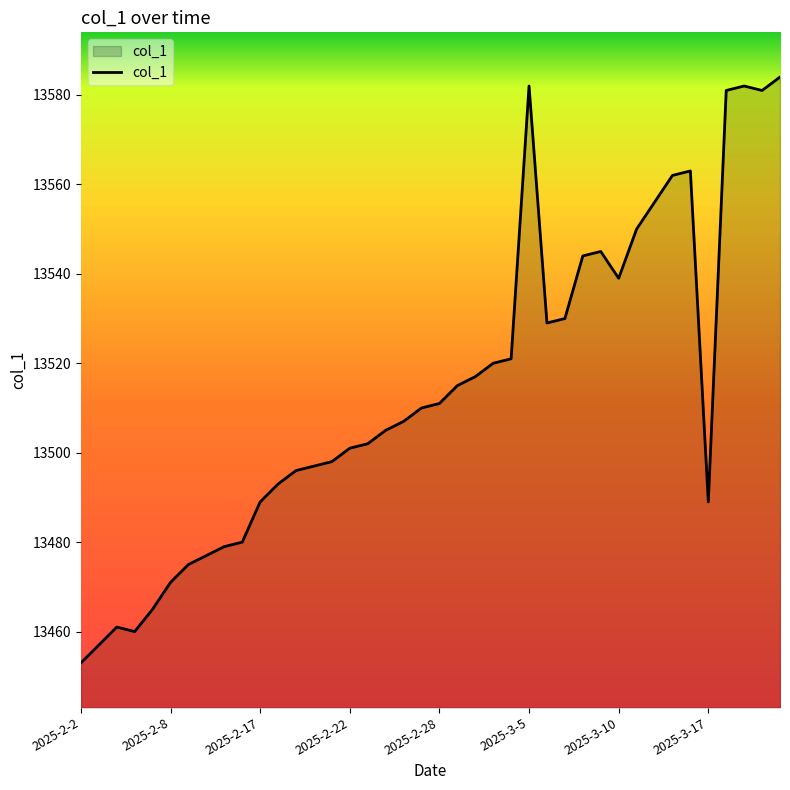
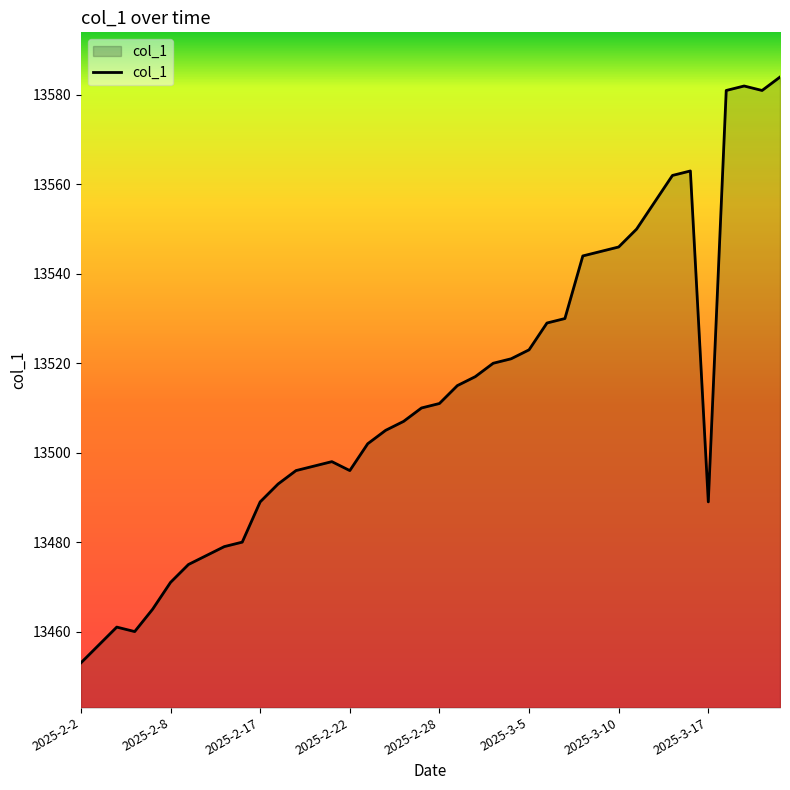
2025-2-22: 13501 -> 13496
2025-3-5: 13582 -> 13523
2025-3-10: 13539 -> 13546
